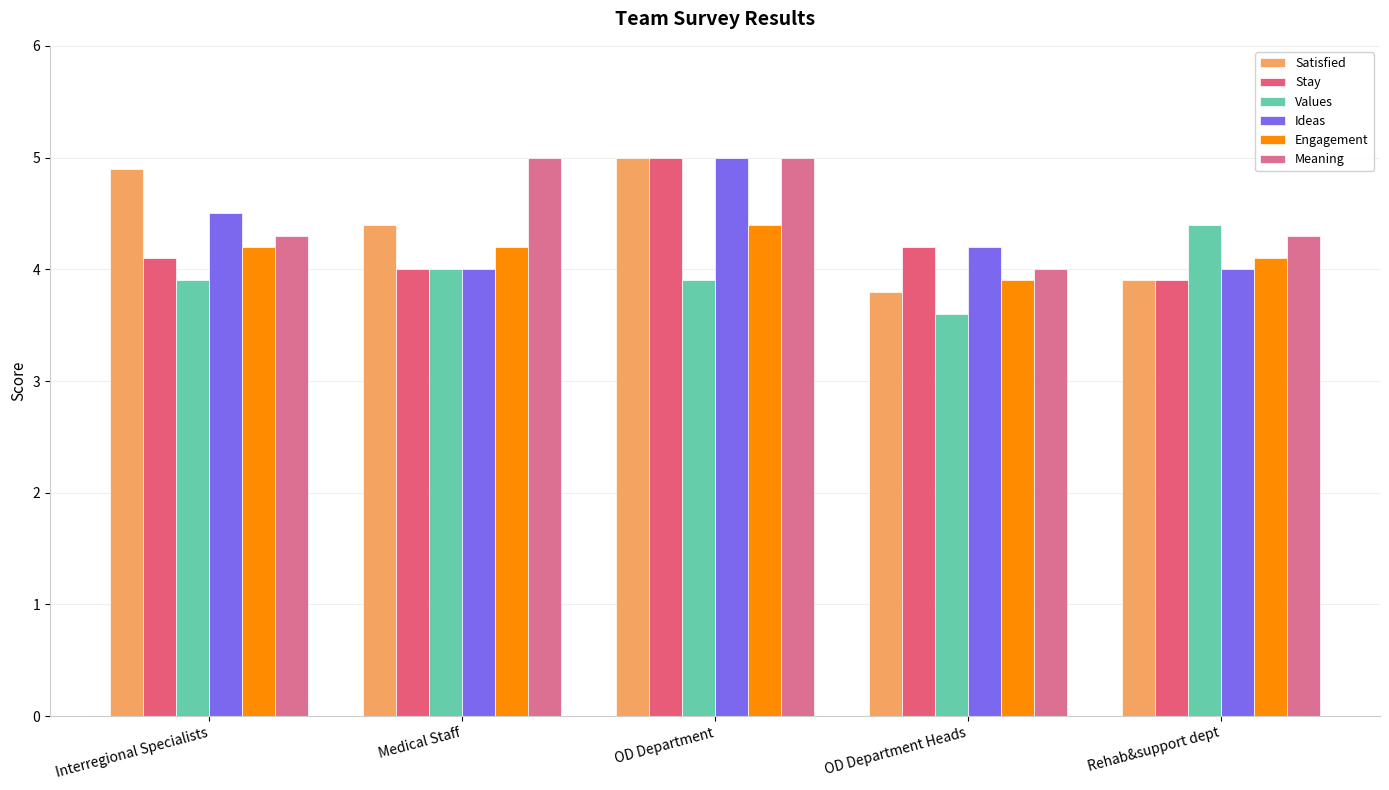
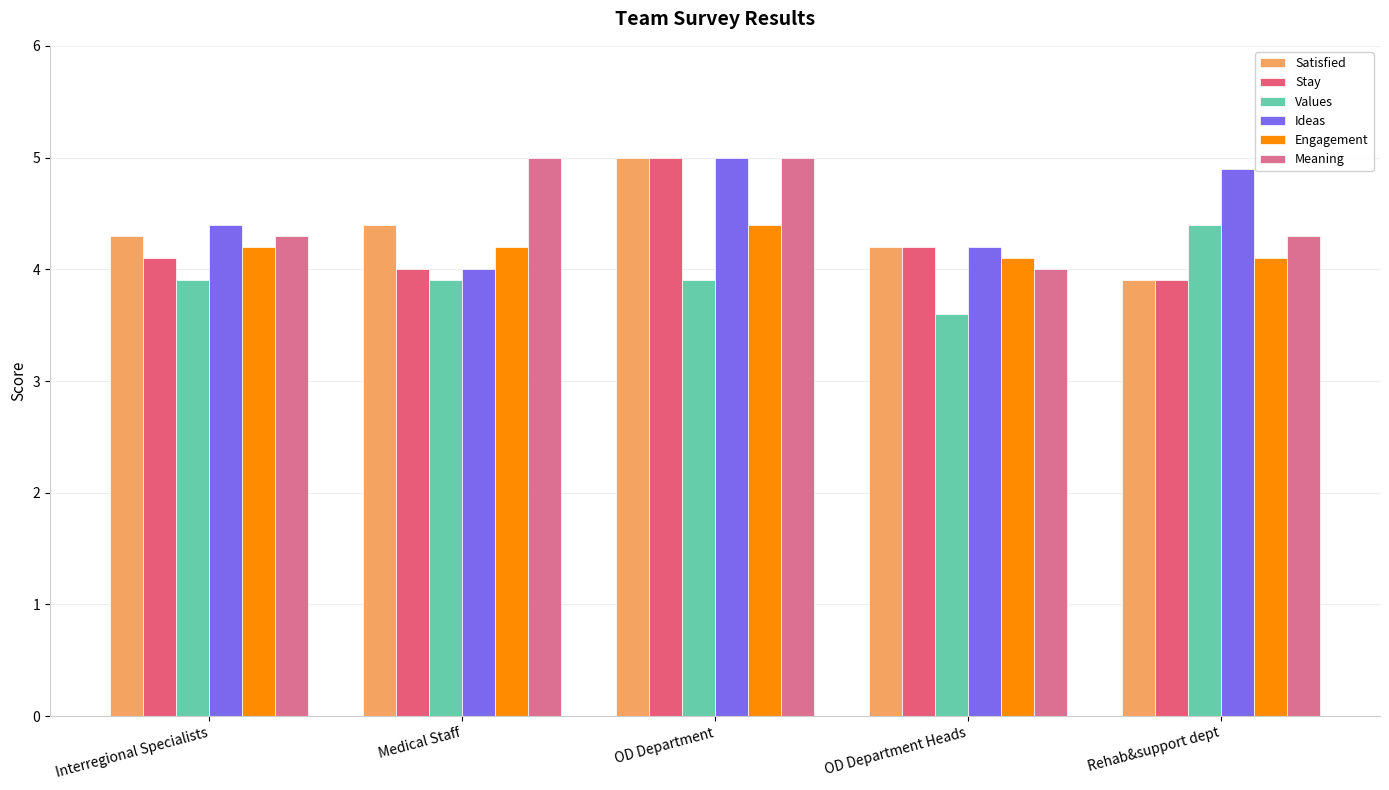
Satisfied, Interregional Specialists: 4.9 -> 4.3
Ideas, Interregional Specialists: 4.5 -> 4.4
Values, Medical Staff: 4.0 -> 3.9
Satisfied, OD Department Heads: 3.8 -> 4.2
Engagement, OD Department Heads: 3.9 -> 4.1
Ideas, Rehab&support dept: 4.0 -> 4.9
